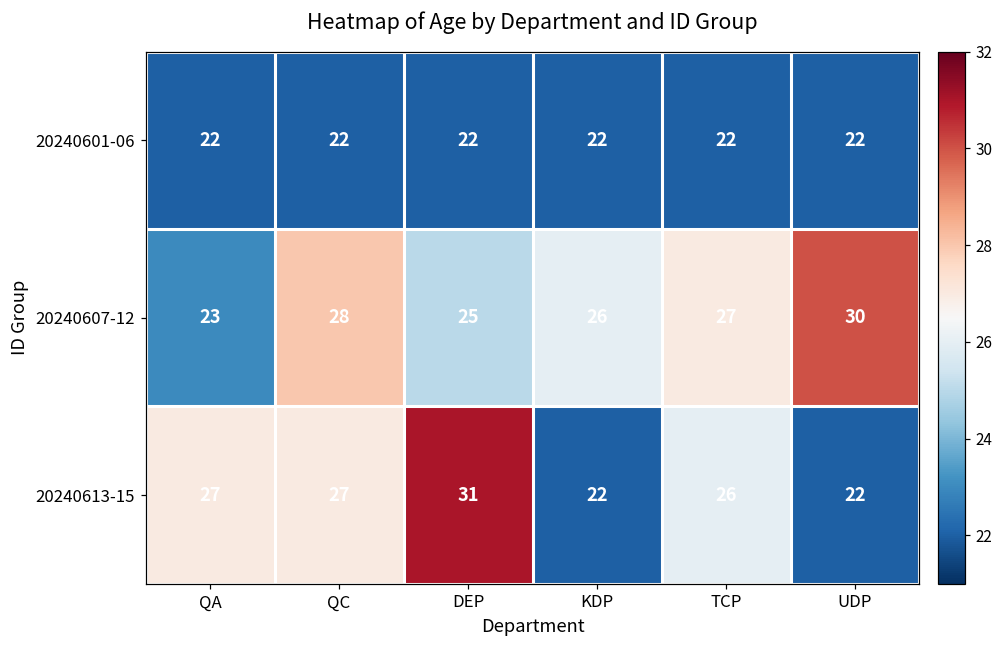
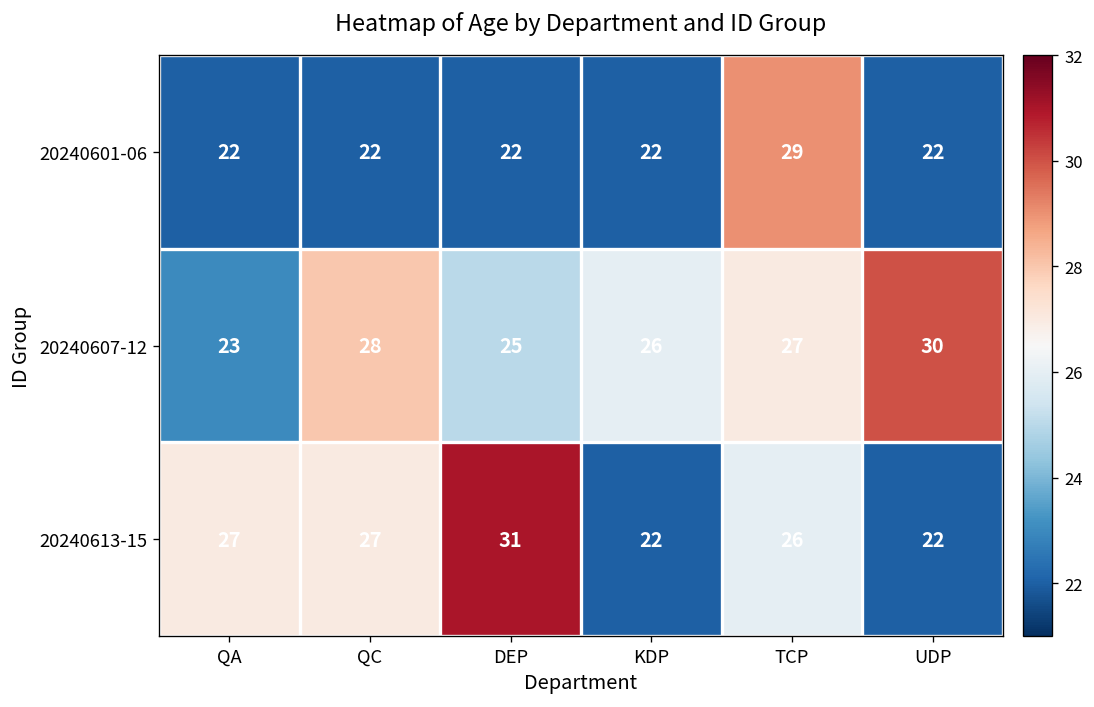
20240601-06, TCP: 22 -> 29
